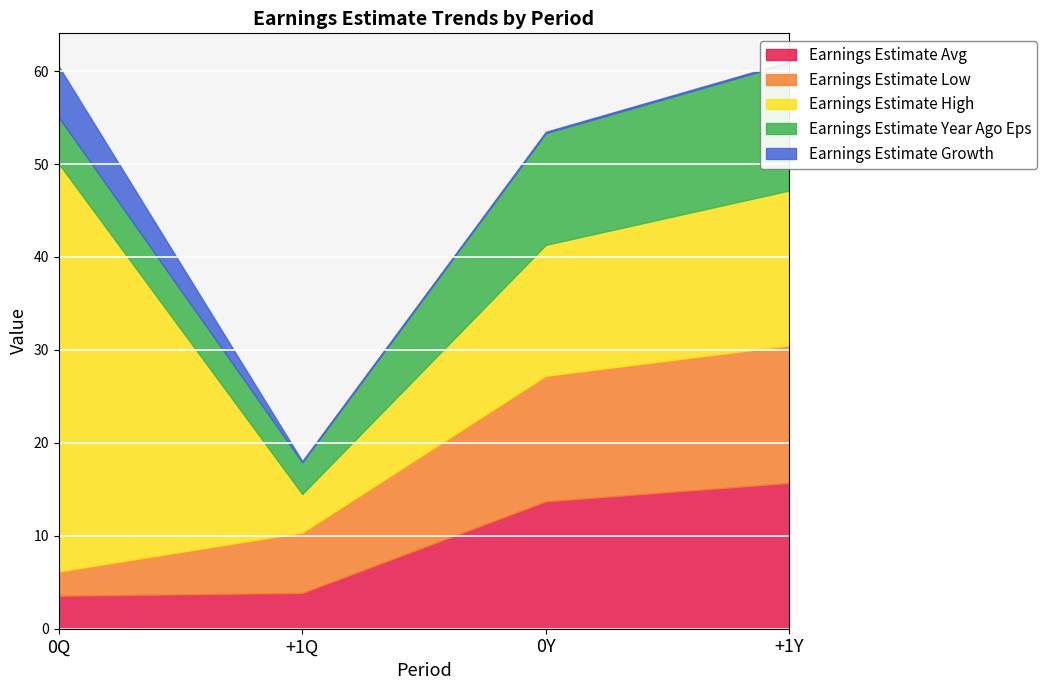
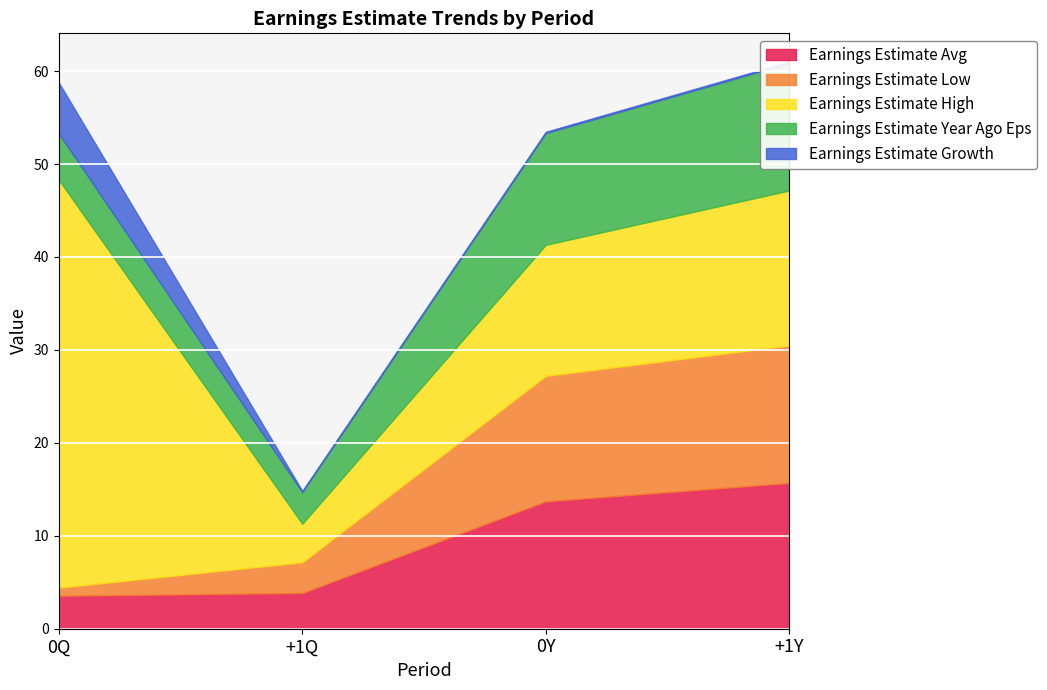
Earnings Estimate Low, 0Q: 3 -> 1
Earnings Estimate Low, +1Q: 7 -> 3
